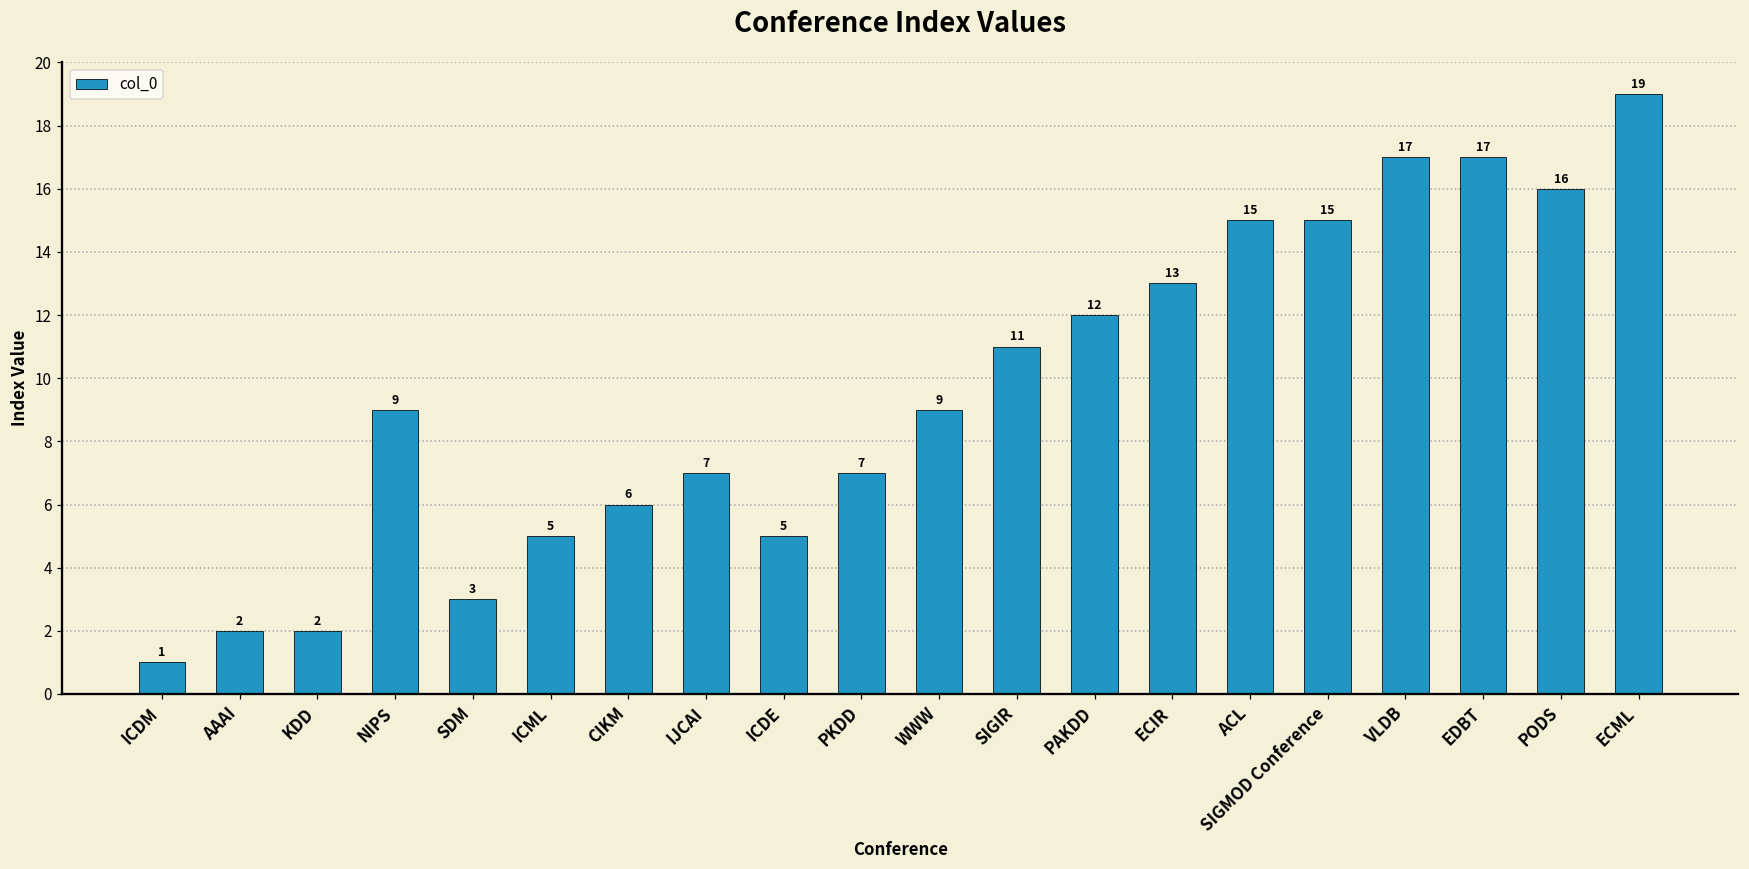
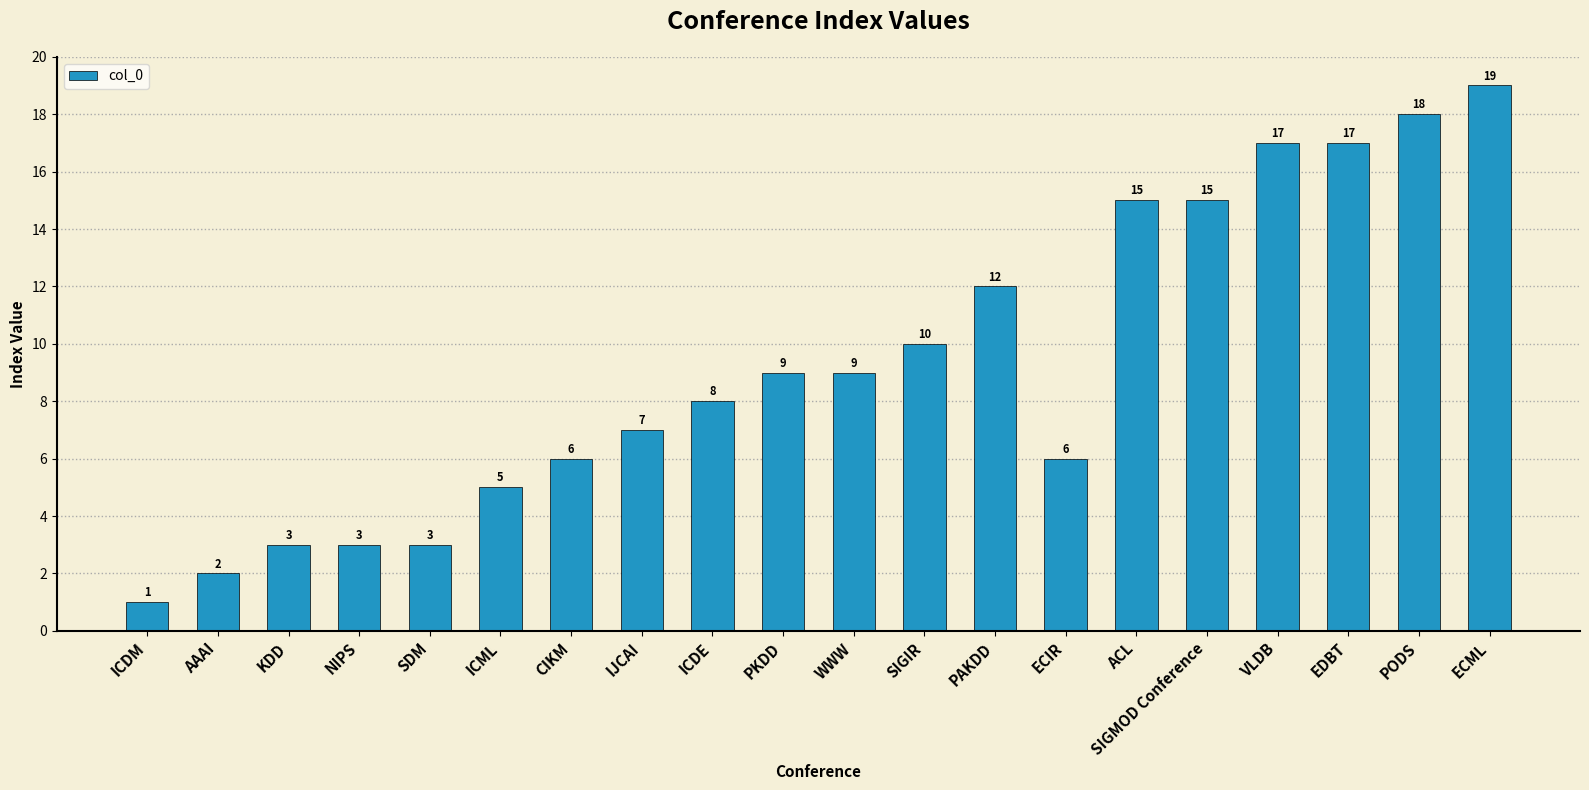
KDD: 2 -> 3
NIPS: 9 -> 3
ICDE: 5 -> 8
PKDD: 7 -> 9
SIGIR: 11 -> 10
ECIR: 13 -> 6
PODS: 16 -> 18
